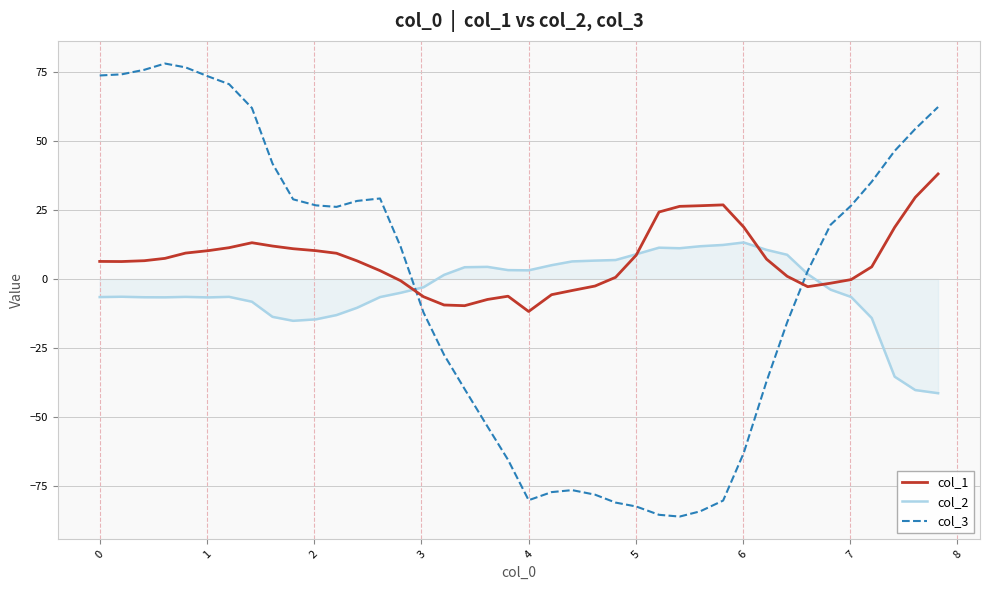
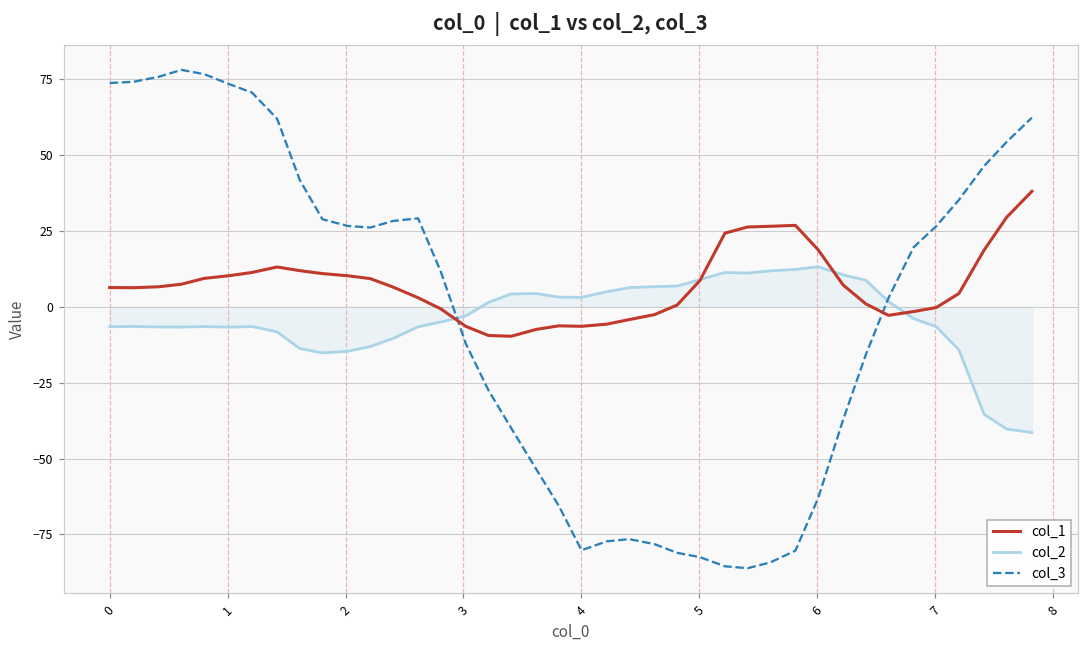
col_1, 4: -12 -> -6
